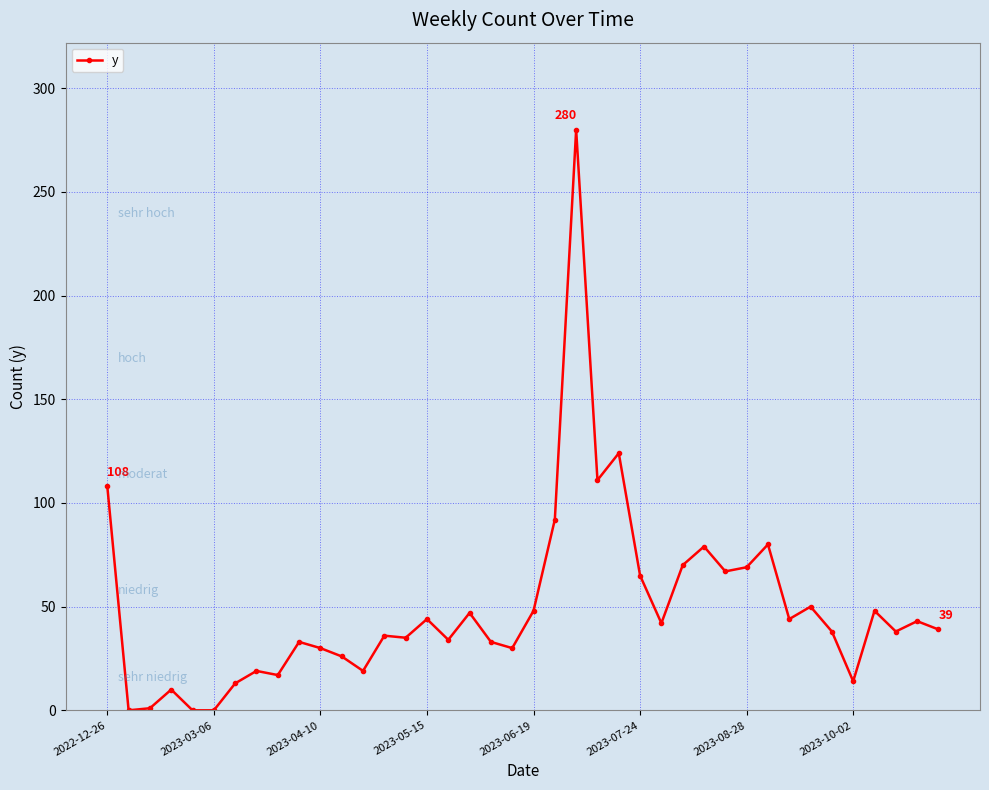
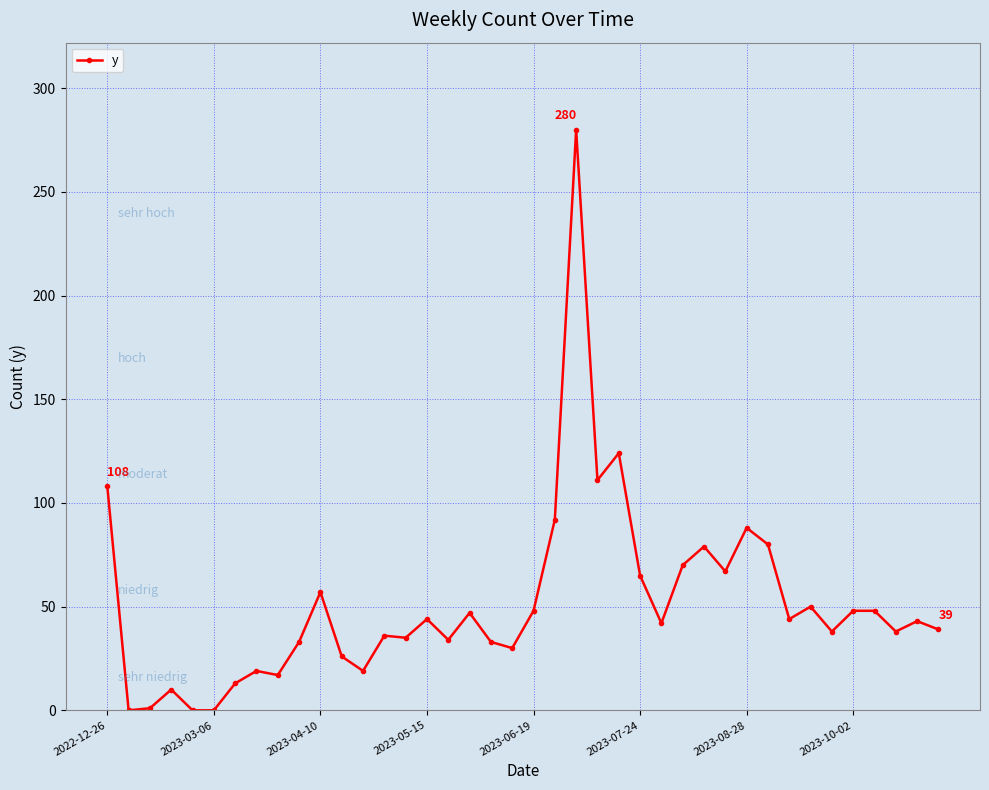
2023-04-10: 30 -> 57
2023-08-28: 69 -> 88
2023-10-02: 14 -> 48
